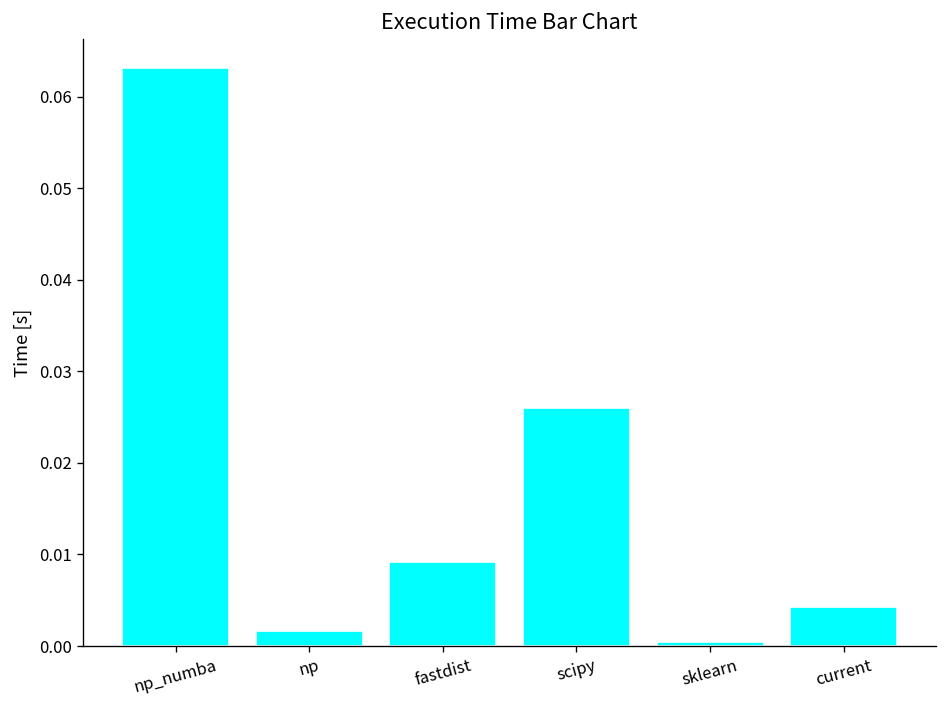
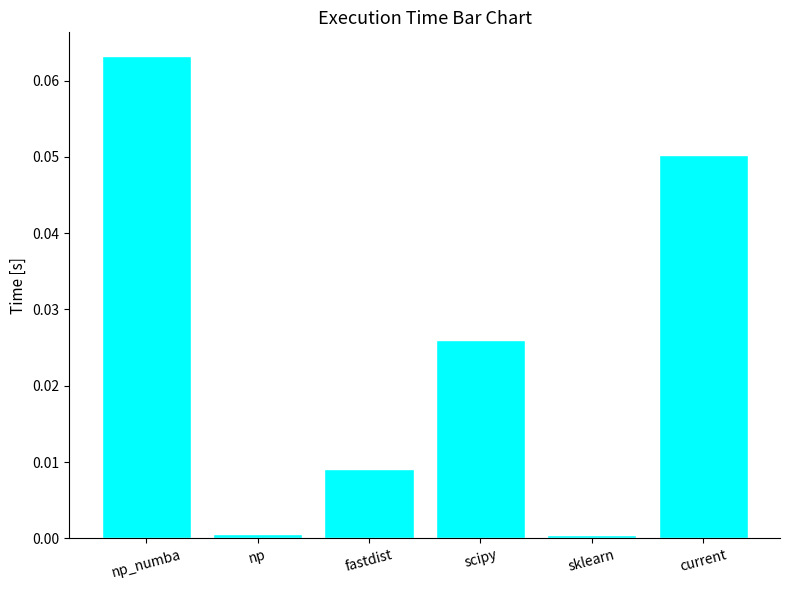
np: 0.002 -> 0.001
current: 0.004 -> 0.050
